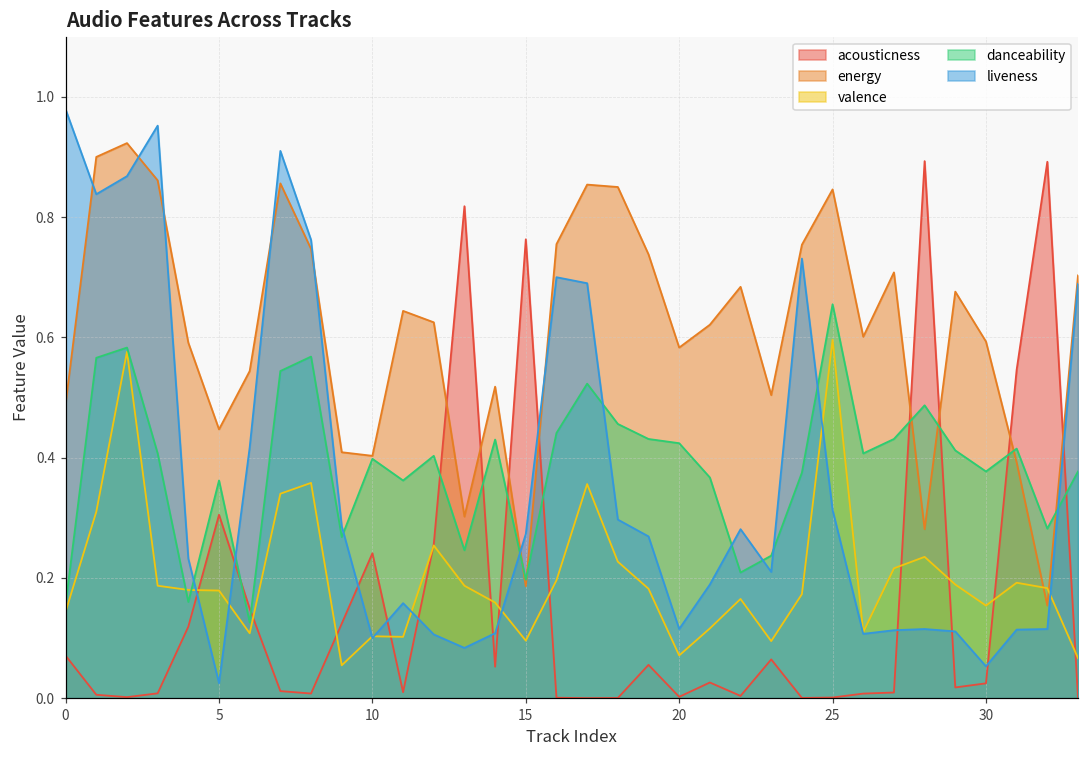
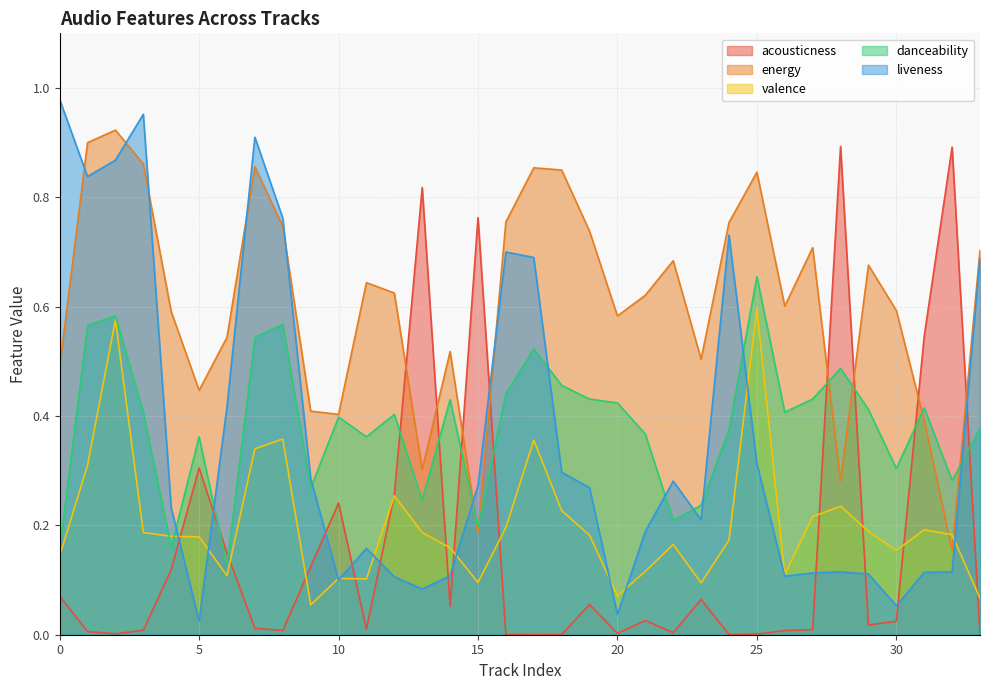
liveness, 20: 0.12 -> 0.04
danceability, 30: 0.38 -> 0.30
